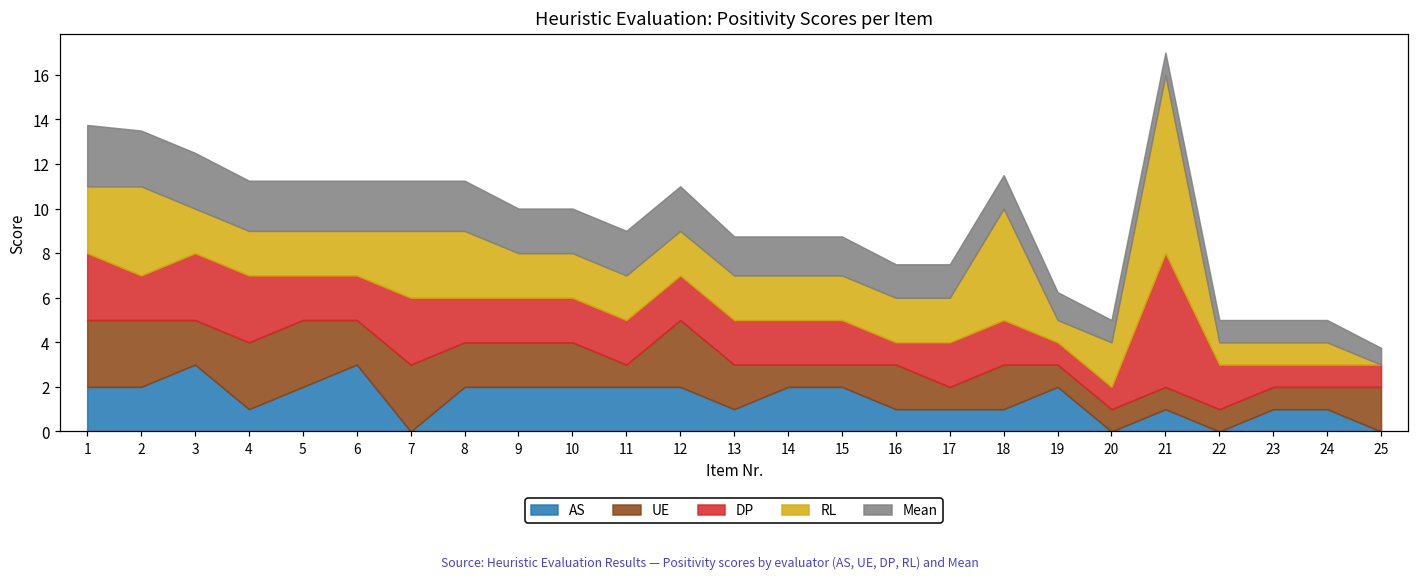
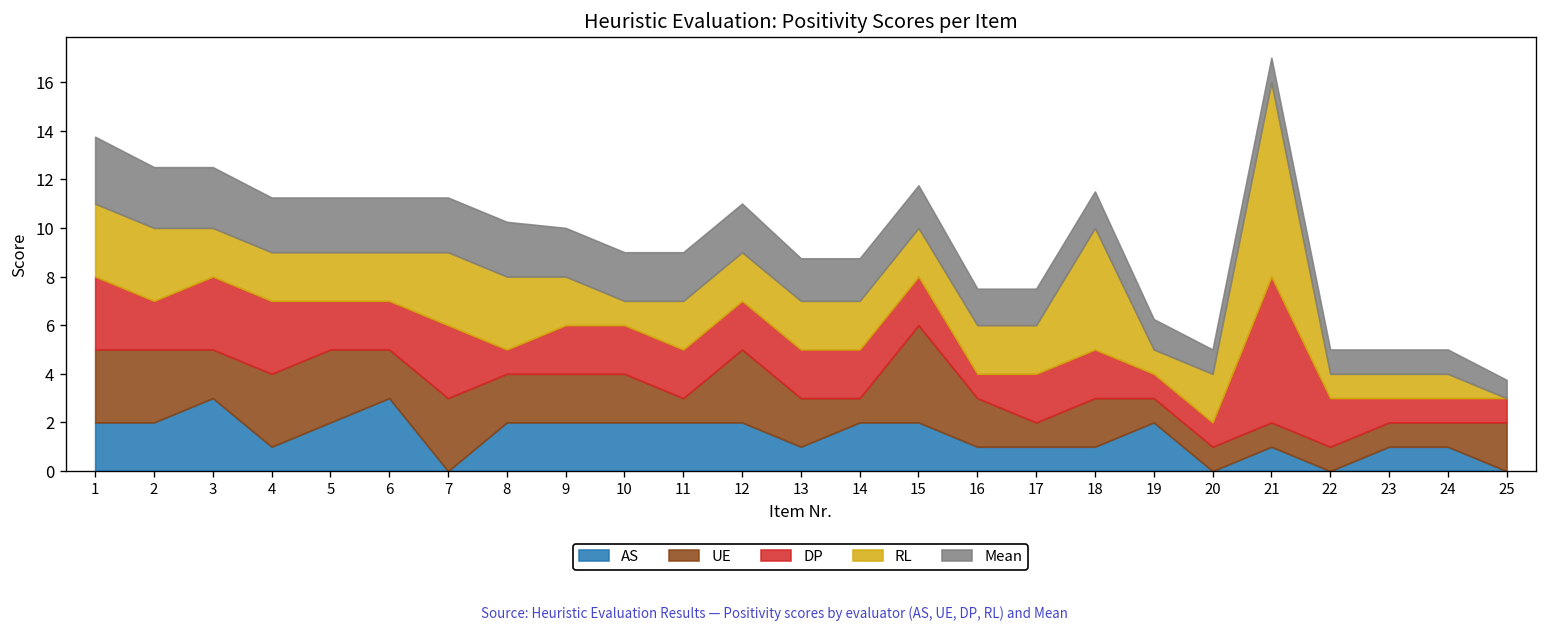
RL, 2: 4 -> 3
DP, 8: 2 -> 1
RL, 10: 2 -> 1
UE, 15: 1 -> 4
